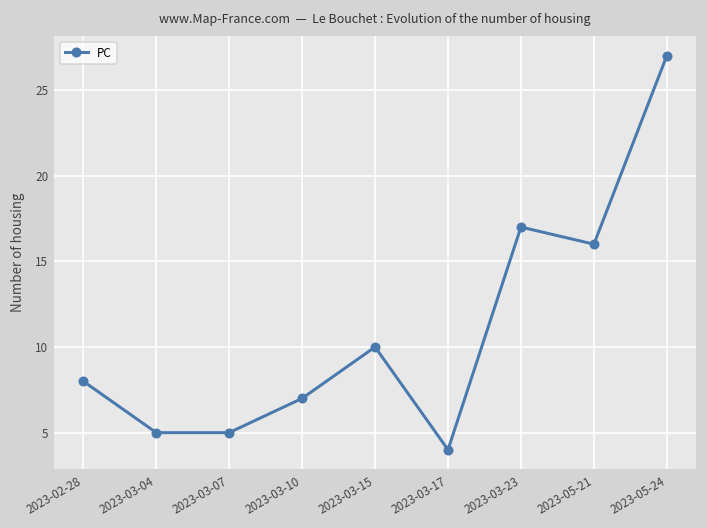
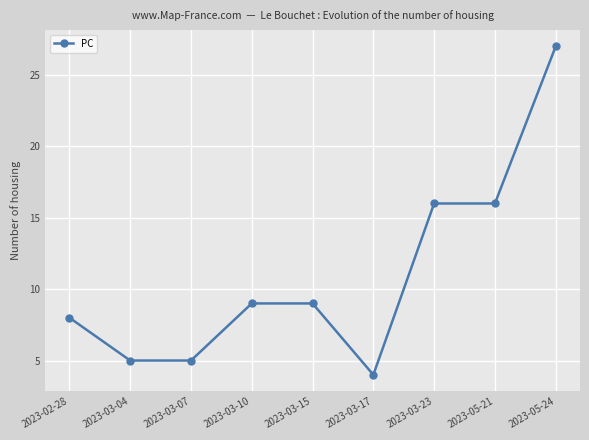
2023-03-10: 7 -> 9
2023-03-15: 10 -> 9
2023-03-23: 17 -> 16
